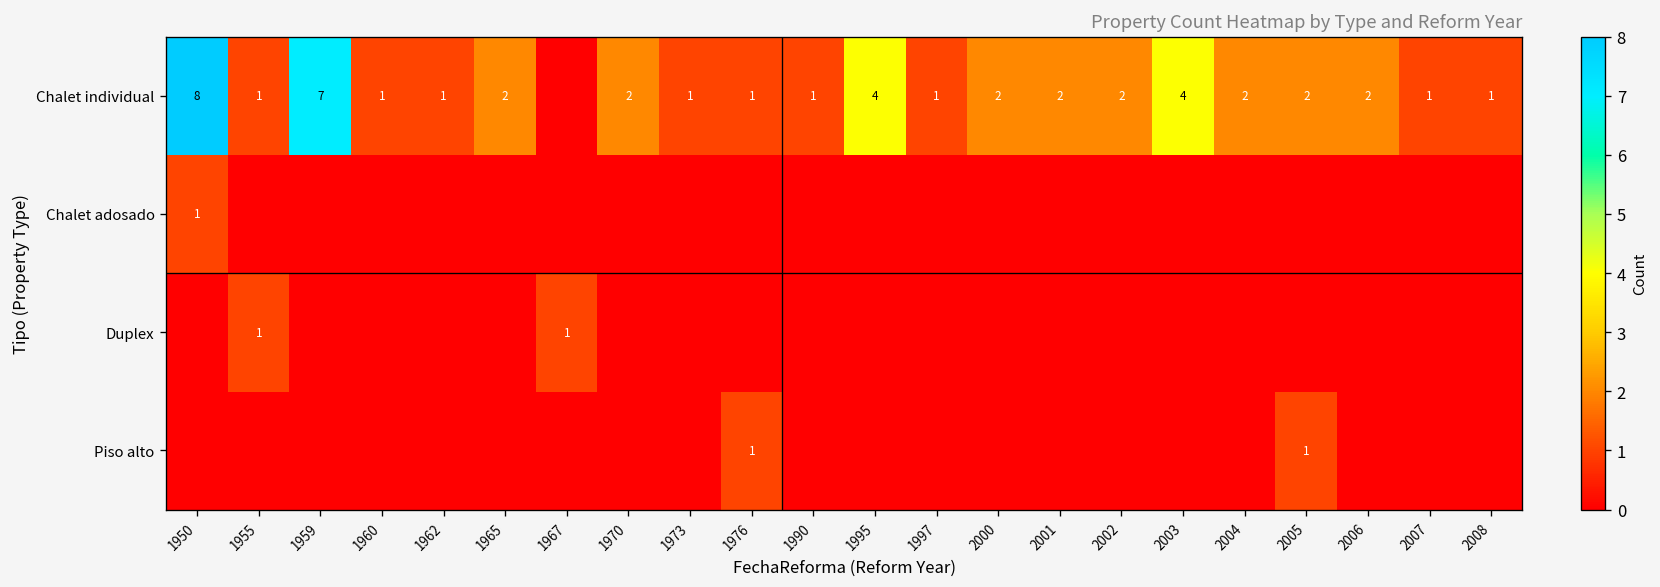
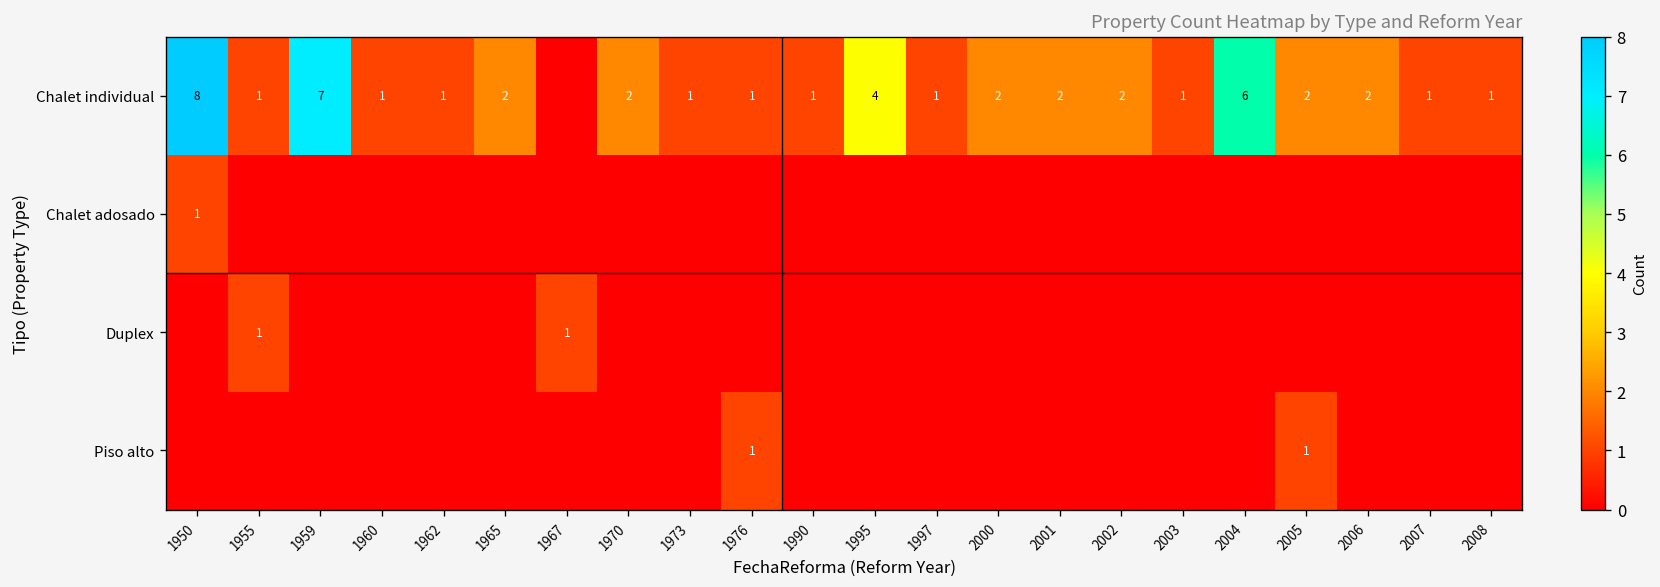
Chalet individual, 2003: 4 -> 1
Chalet individual, 2004: 2 -> 6
